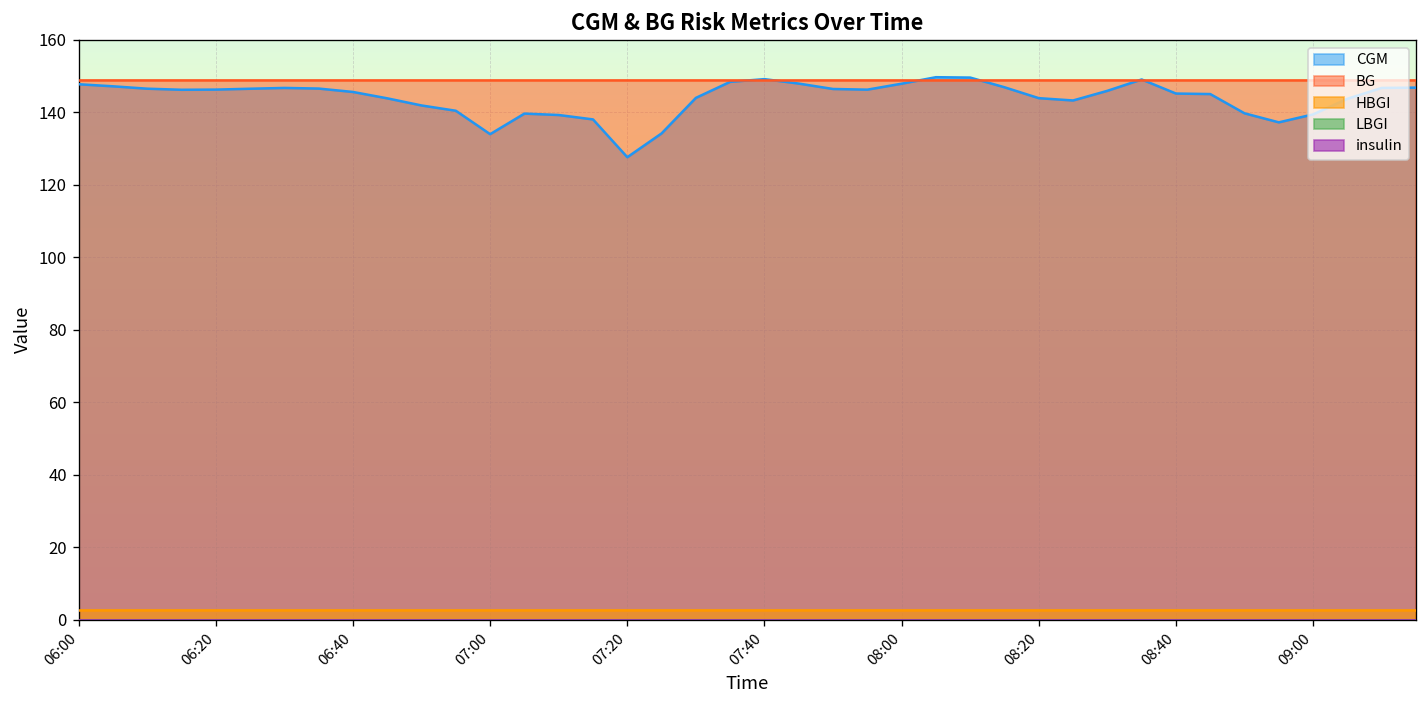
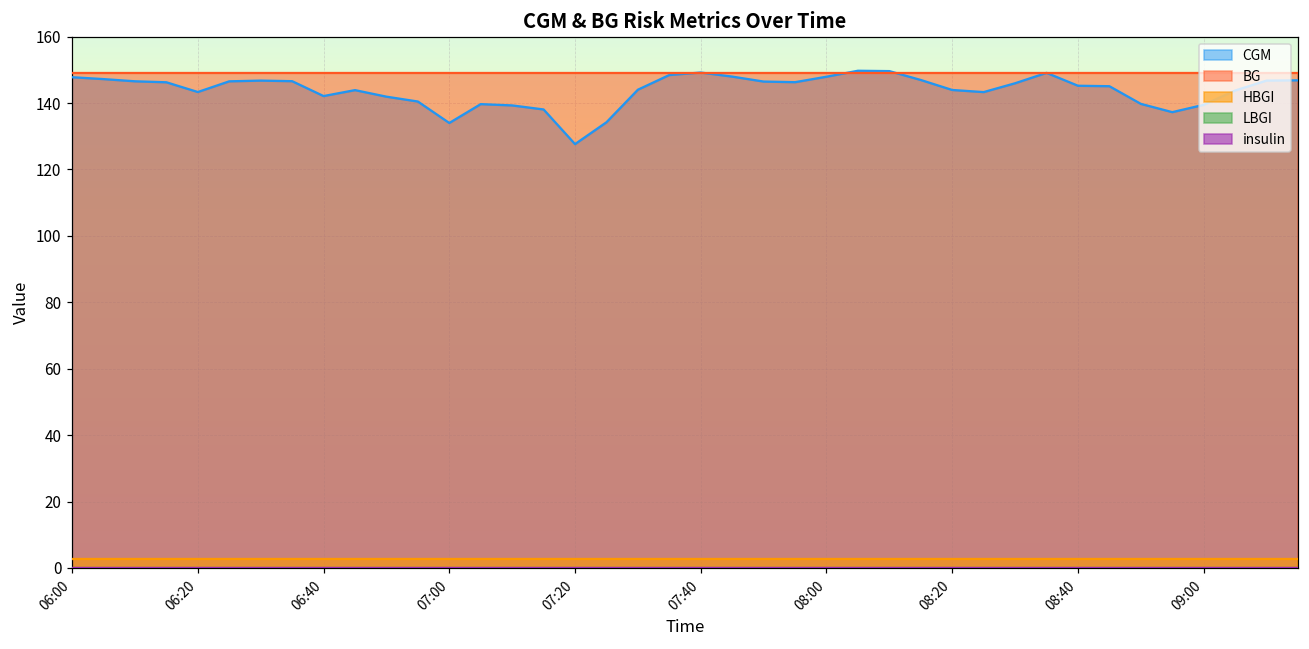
CGM, 06:20: 146 -> 143
CGM, 06:40: 146 -> 142
